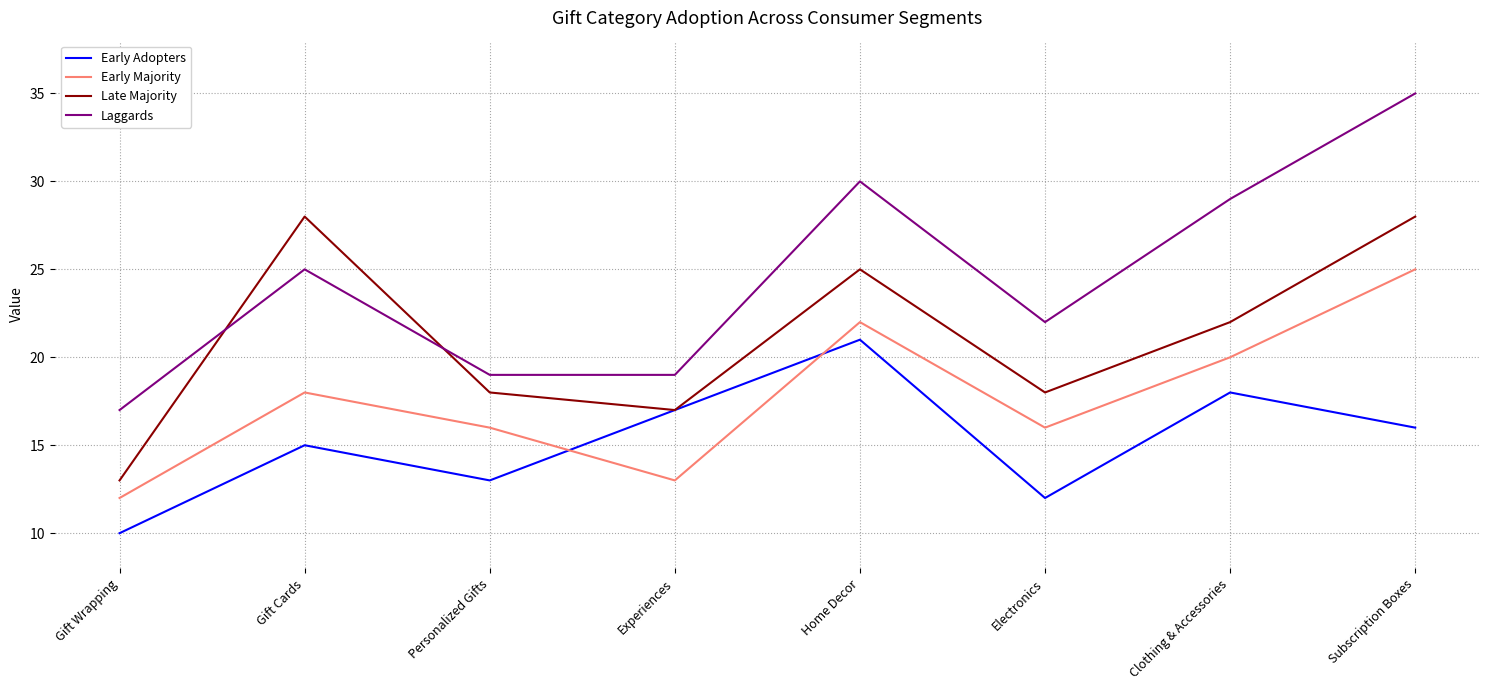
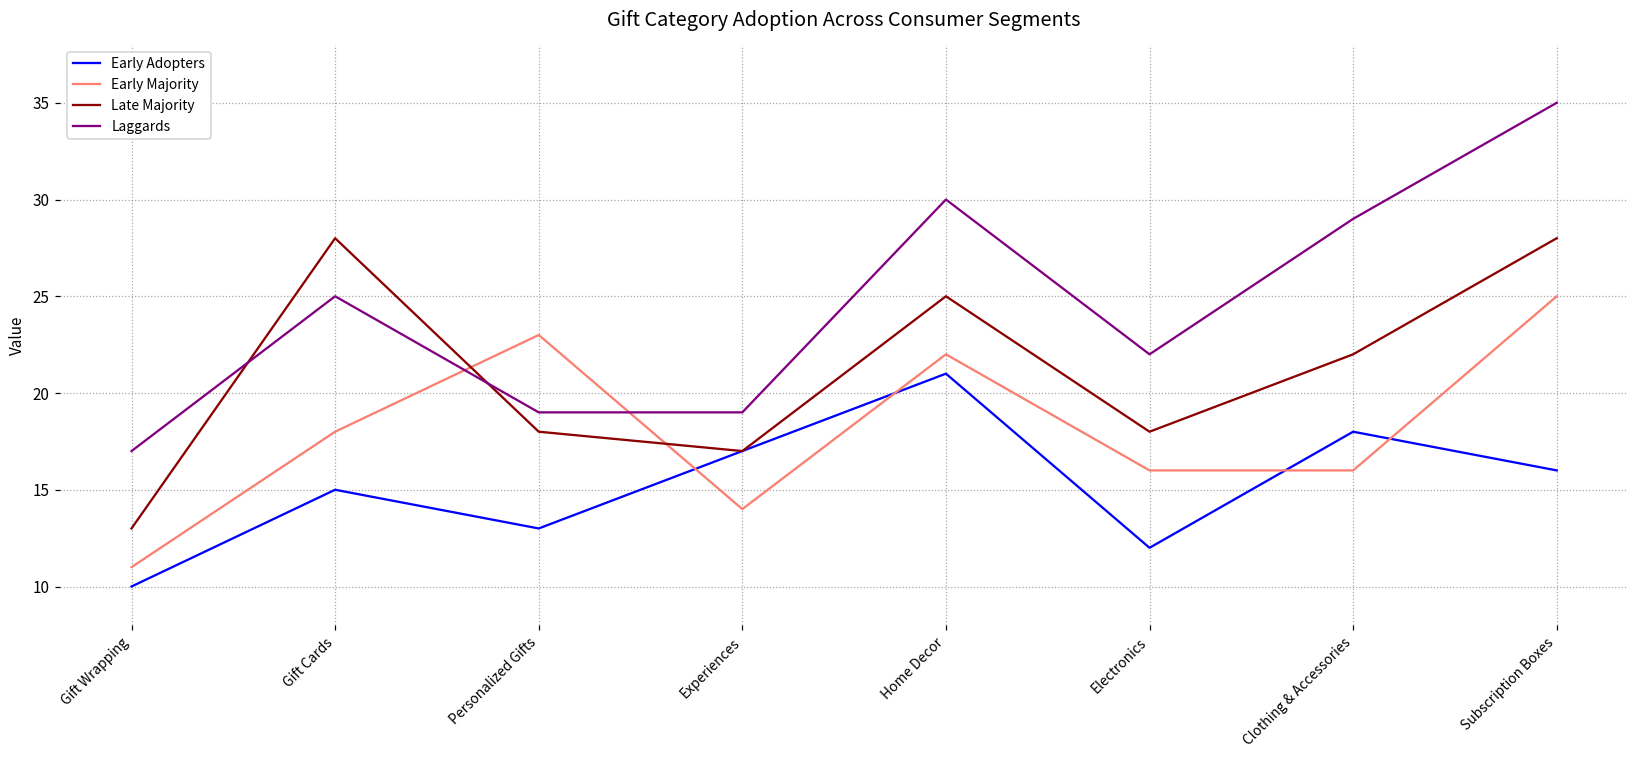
Early Majority, Gift Wrapping: 12 -> 11
Early Majority, Personalized Gifts: 16 -> 23
Early Majority, Experiences: 13 -> 14
Early Majority, Clothing & Accessories: 20 -> 16
